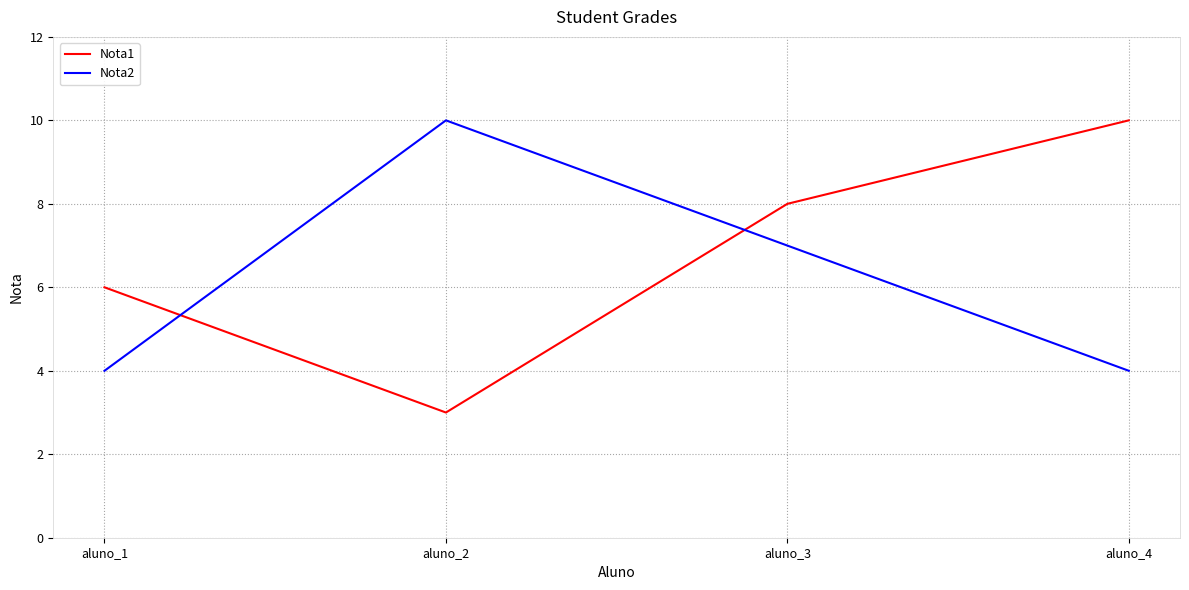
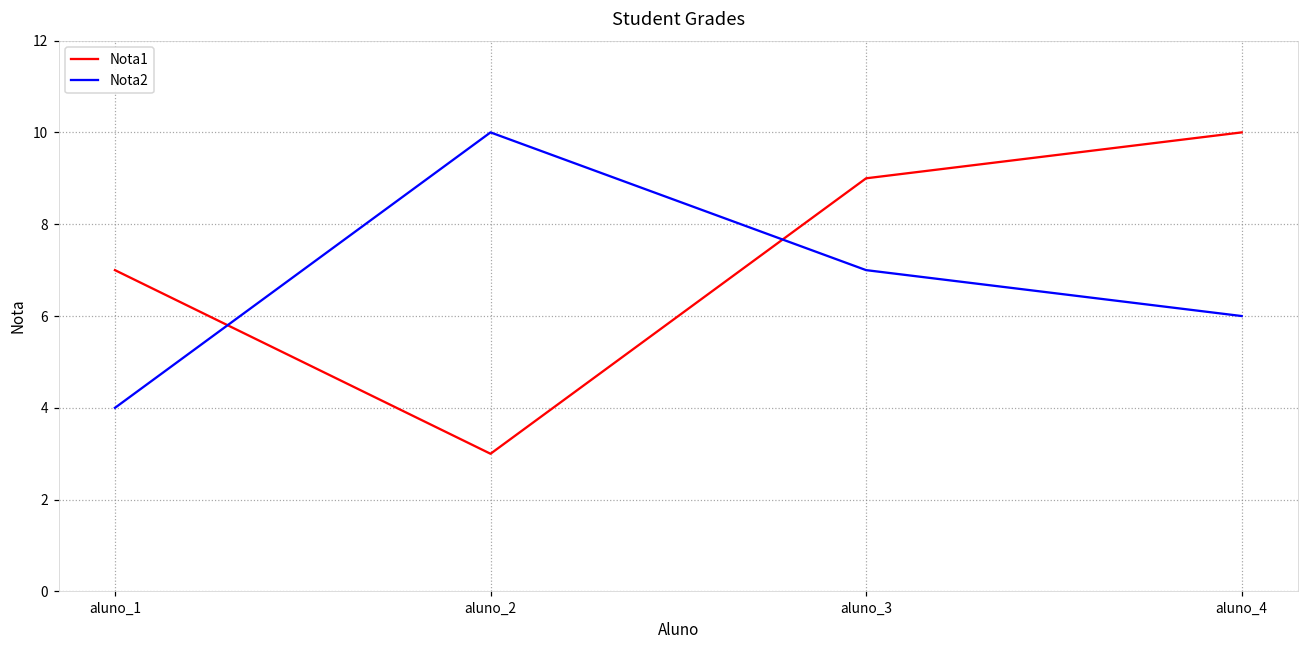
Nota1, aluno_1: 6 -> 7
Nota1, aluno_3: 8 -> 9
Nota2, aluno_4: 4 -> 6
